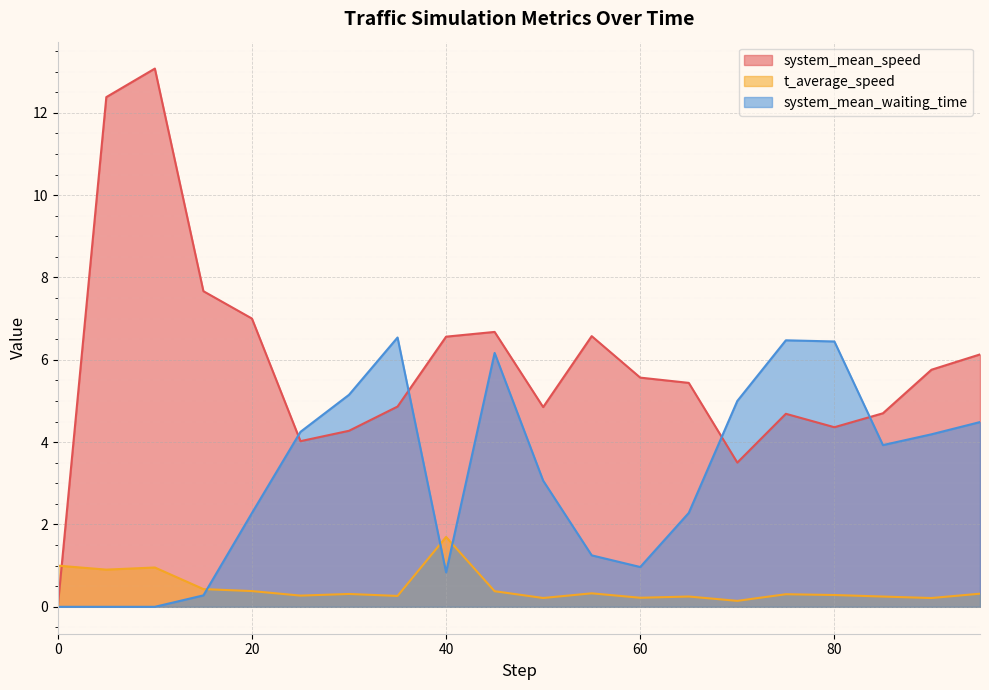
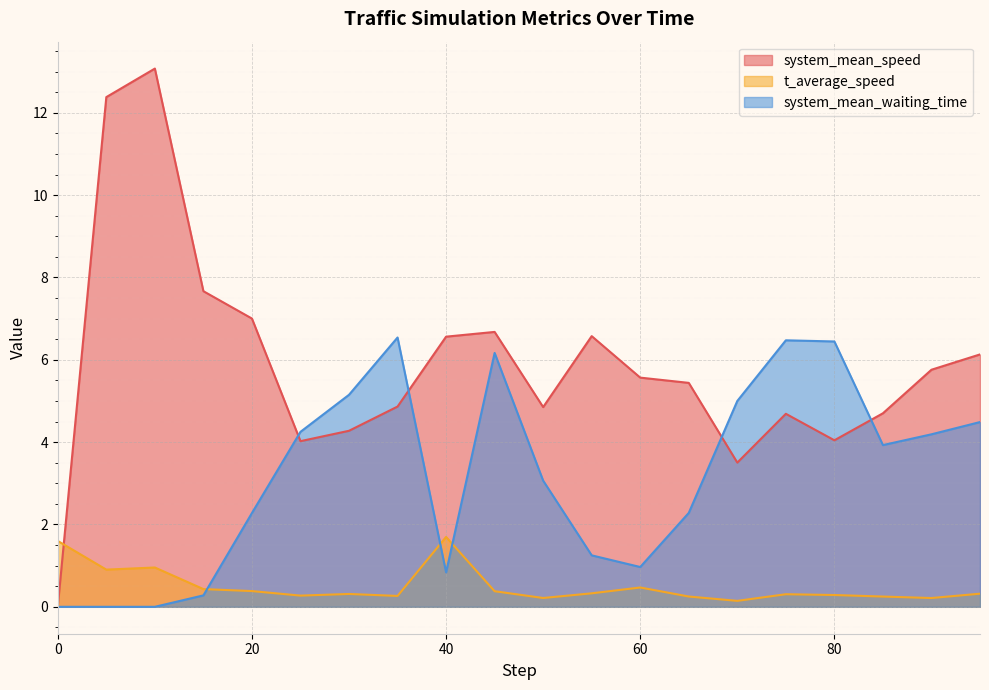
t_average_speed, 0: 1.0 -> 1.6
t_average_speed, 60: 0.2 -> 0.5
system_mean_speed, 80: 4.4 -> 4.0
